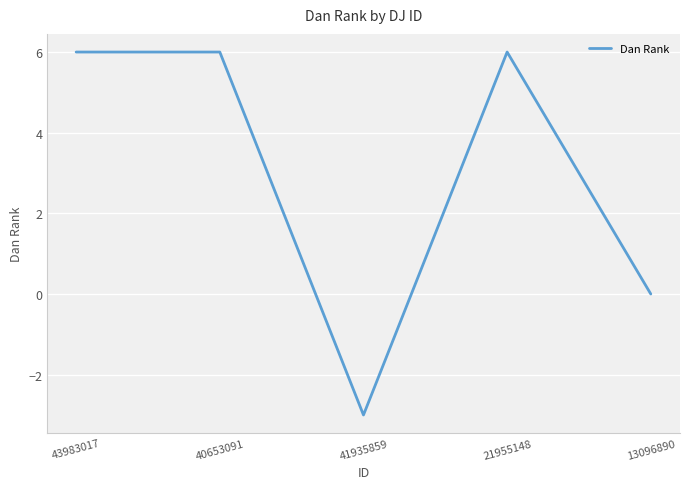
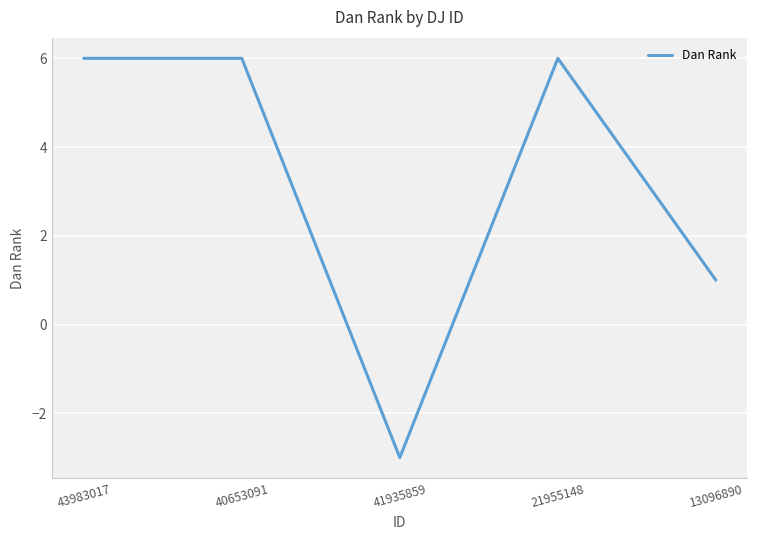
13096890: 0 -> 1
